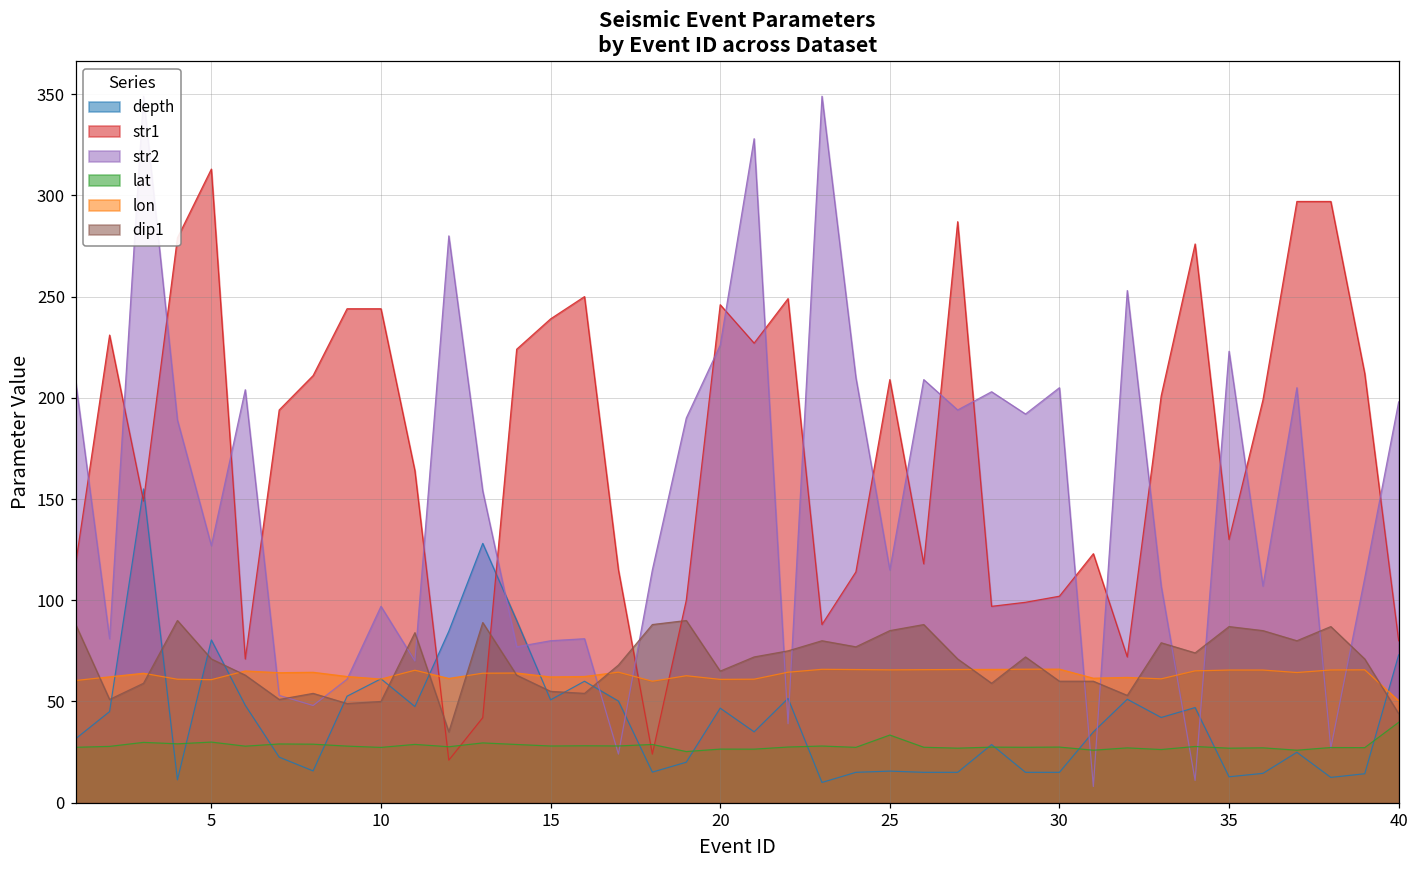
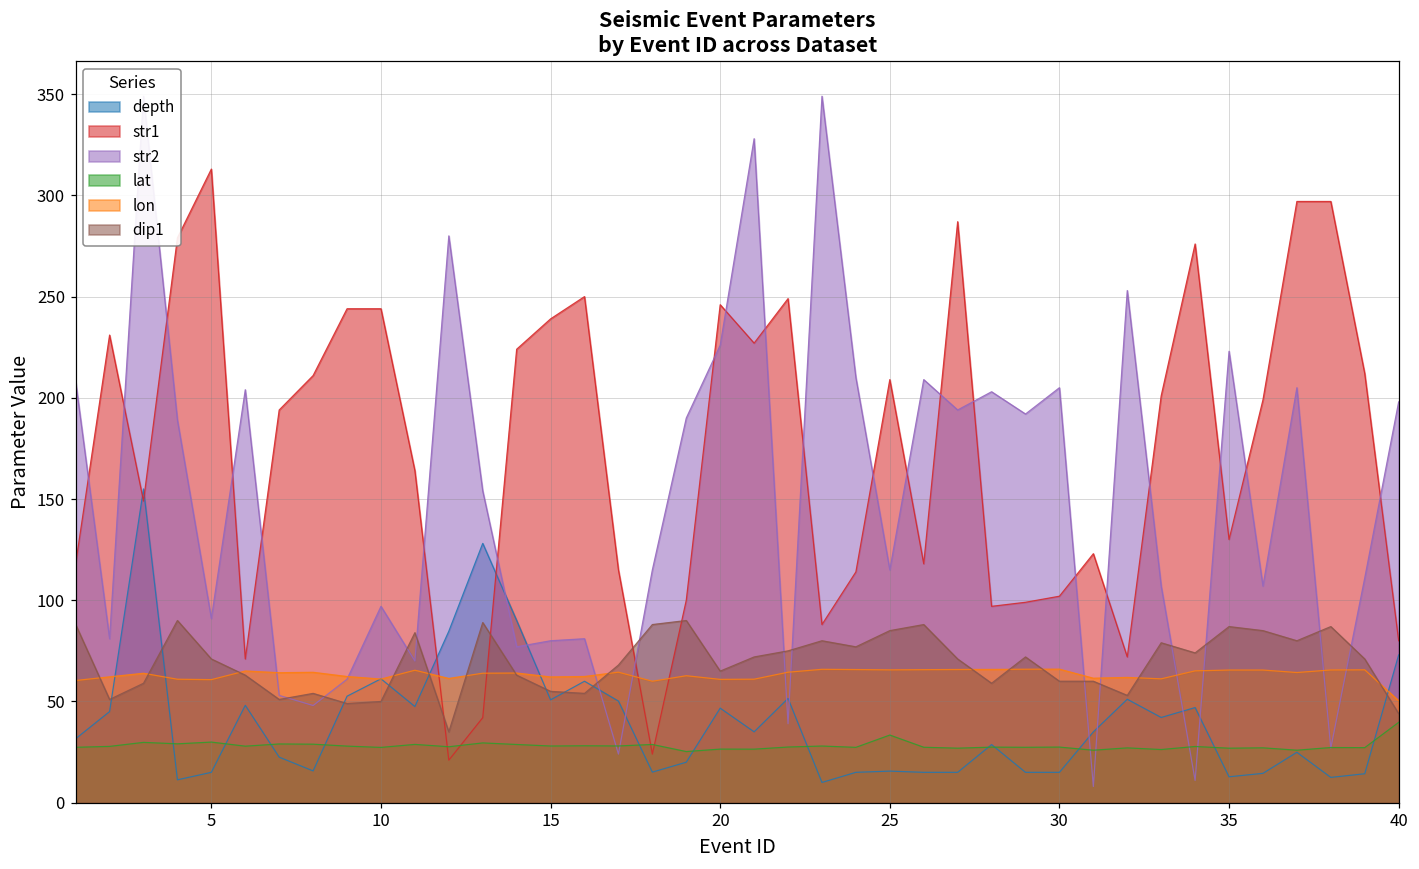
depth, 5: 80 -> 15
str2, 5: 127 -> 91
